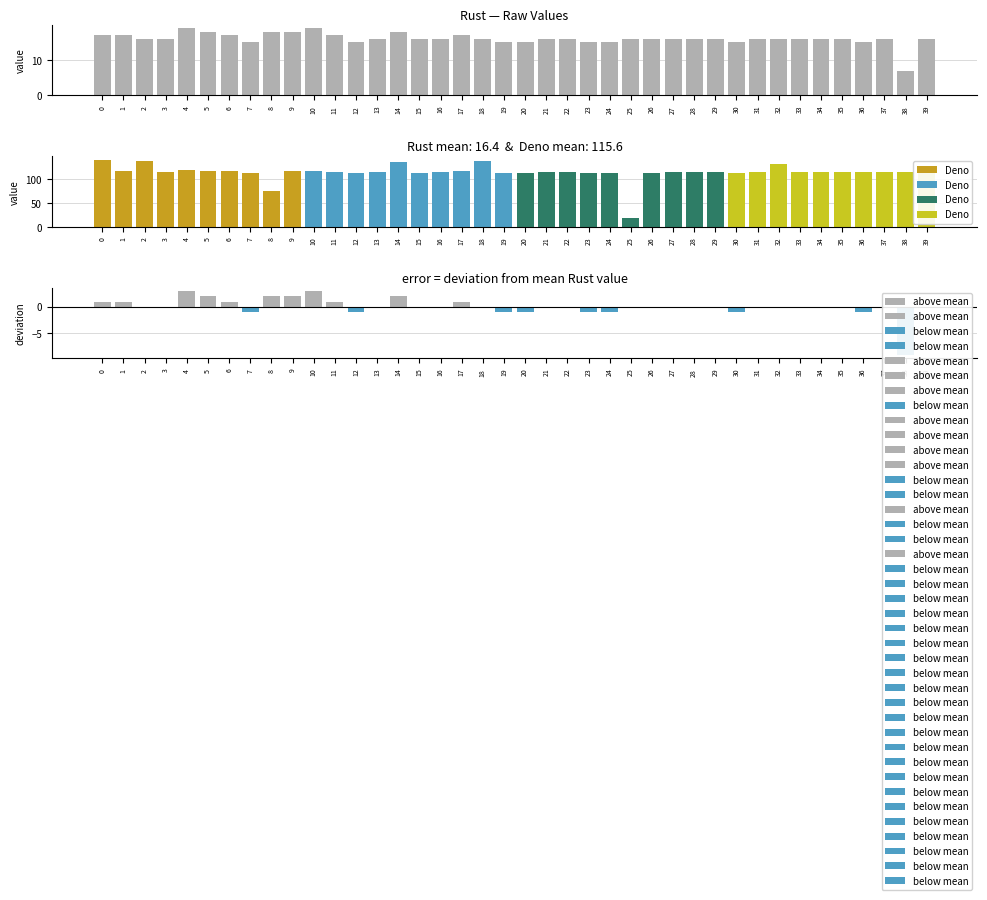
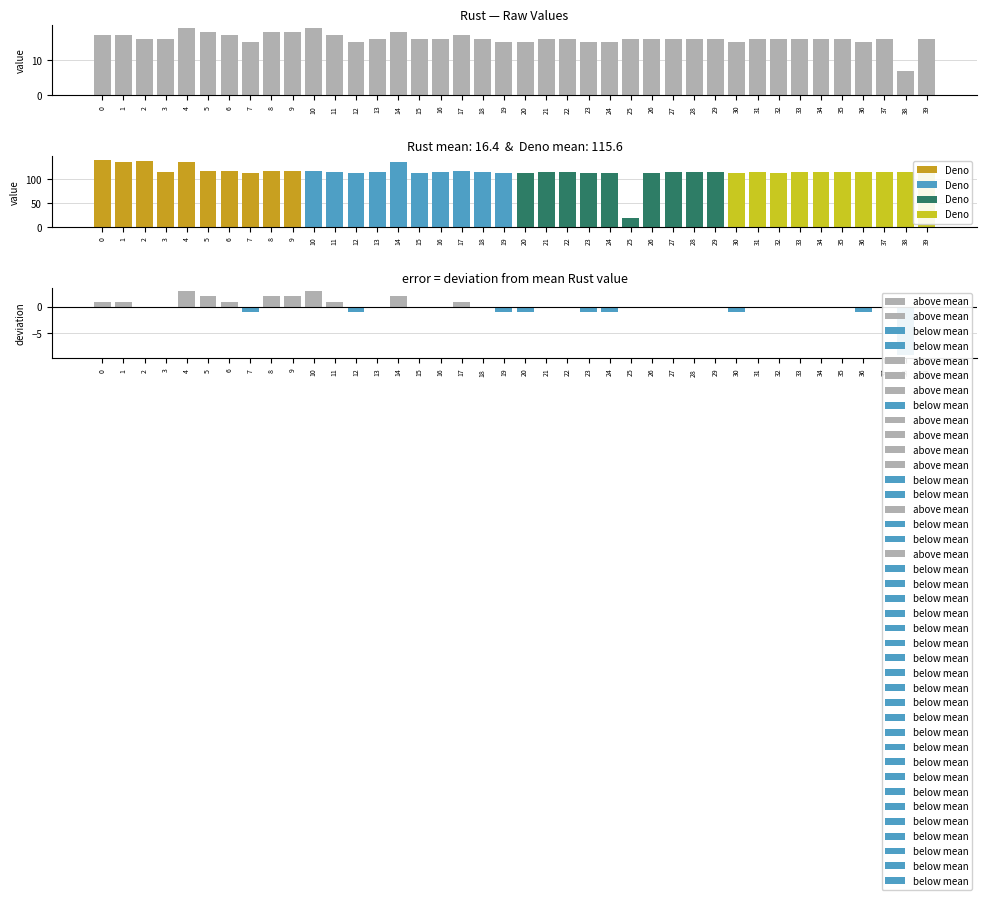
Rust mean: 16.4 & Deno mean: 115.6, 1: 120 -> 140
Rust mean: 16.4 & Deno mean: 115.6, 4: 120 -> 140
Rust mean: 16.4 & Deno mean: 115.6, 8: 80 -> 120
Rust mean: 16.4 & Deno mean: 115.6, 18: 140 -> 120
Rust mean: 16.4 & Deno mean: 115.6, 32: 130 -> 110
